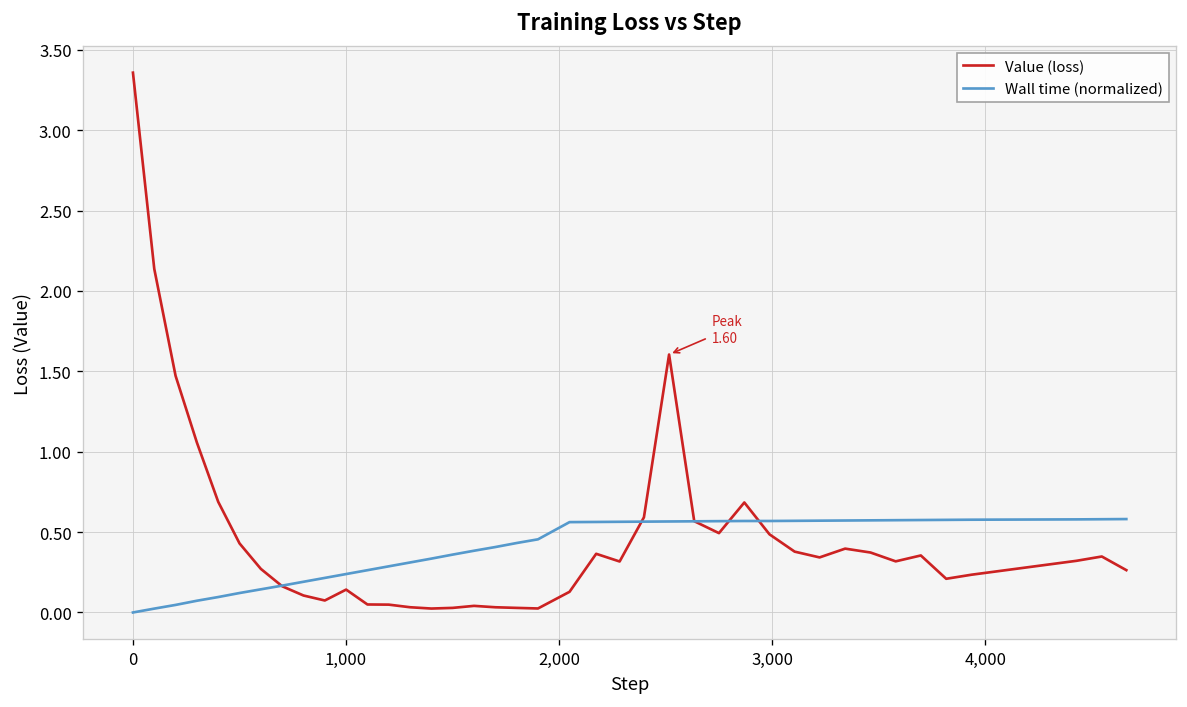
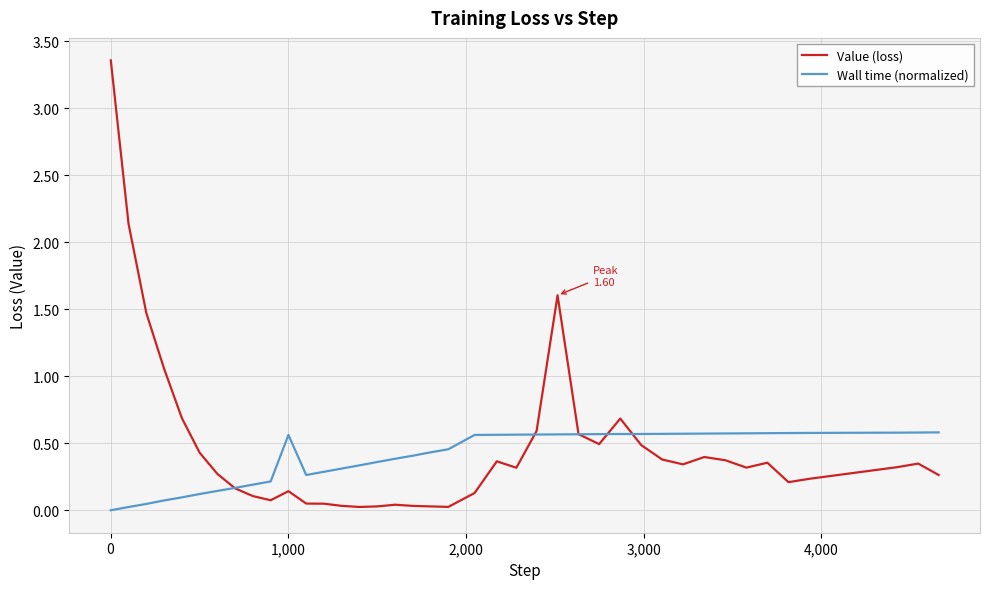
Wall time (normalized), 1,000: 0.24 -> 0.56
